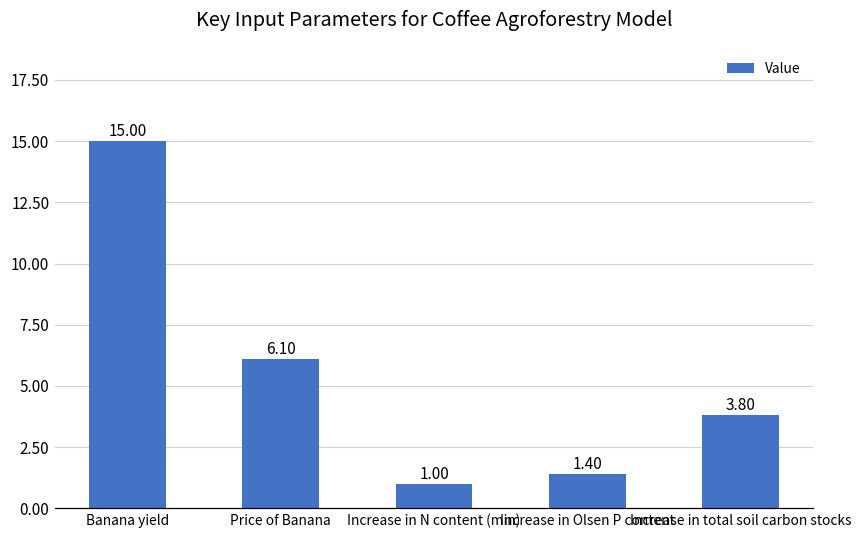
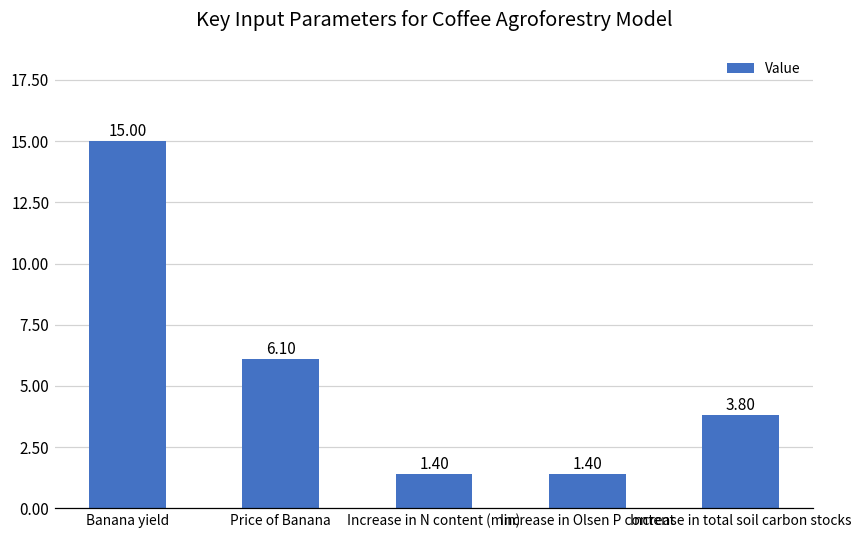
Increase in N content (min): 1.00 -> 1.40
